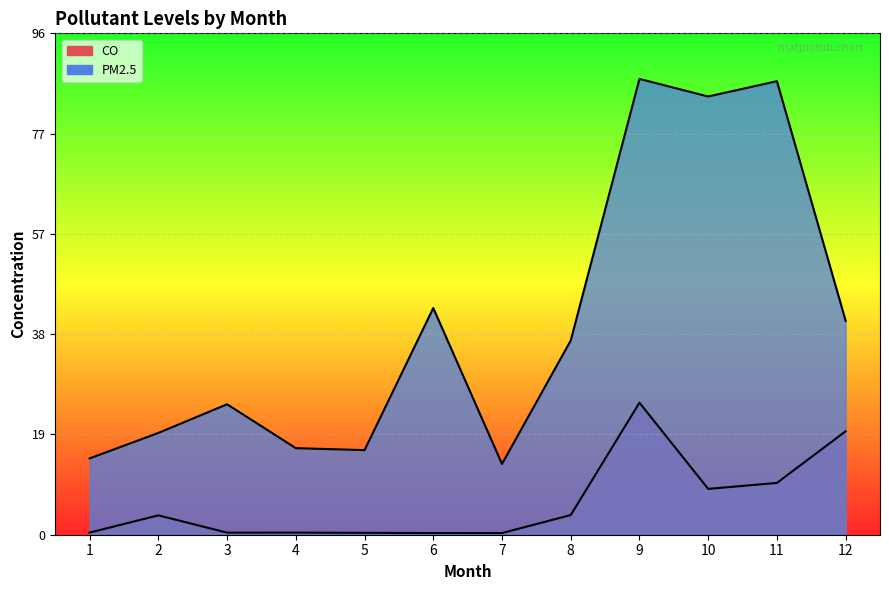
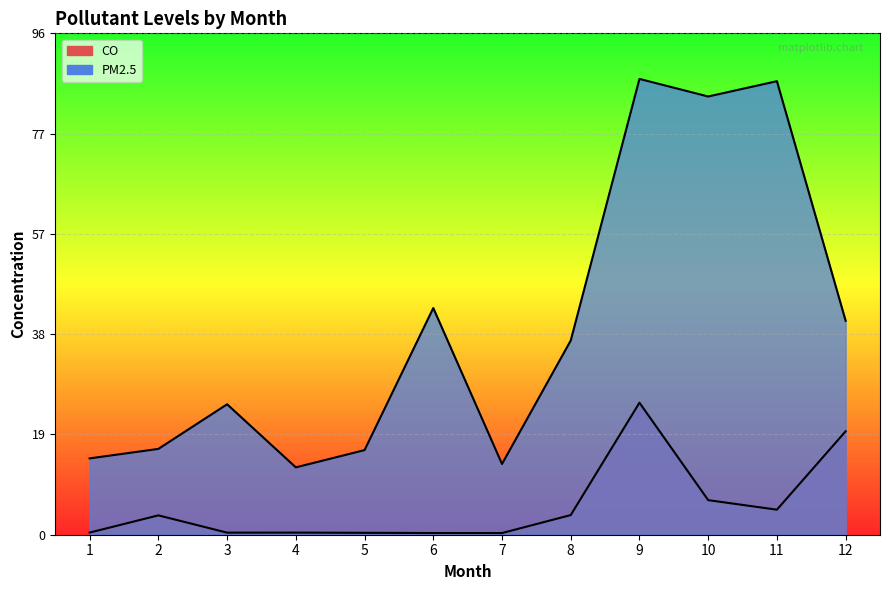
PM2.5, 2: 19 -> 16
PM2.5, 4: 17 -> 13
CO, 10: 9 -> 7
CO, 11: 10 -> 5
